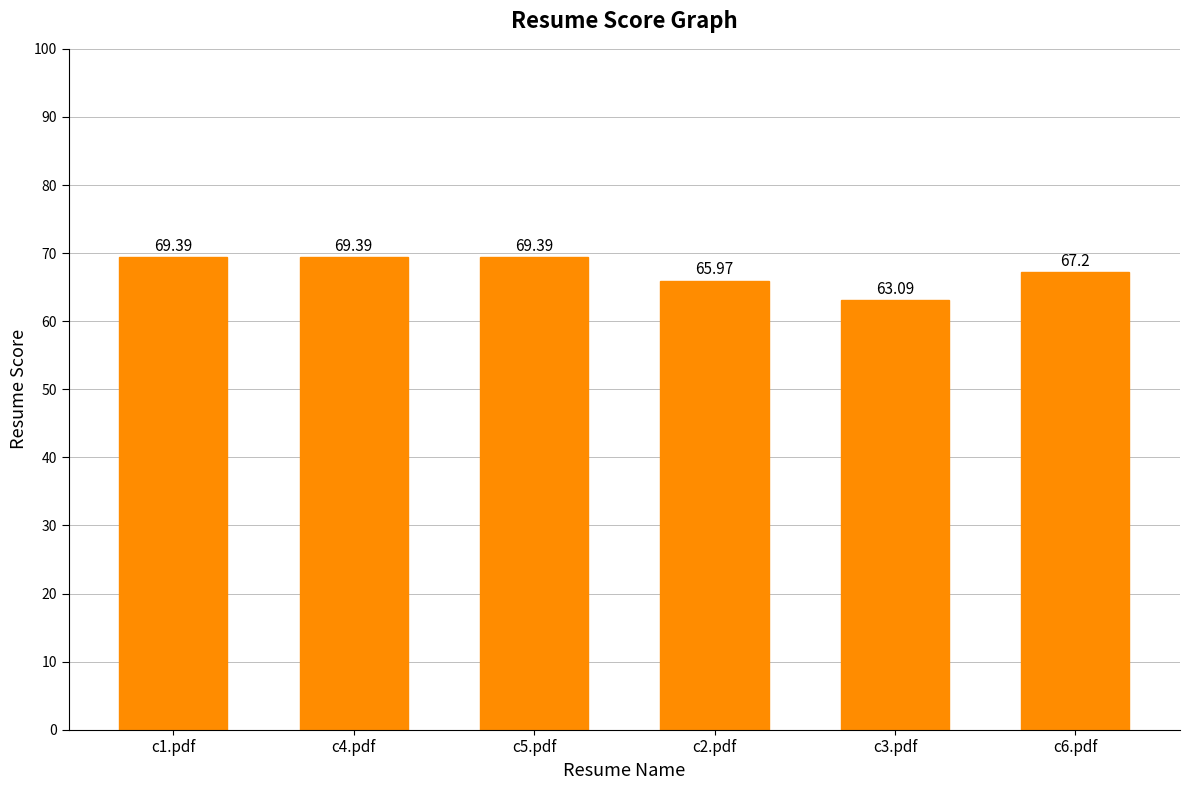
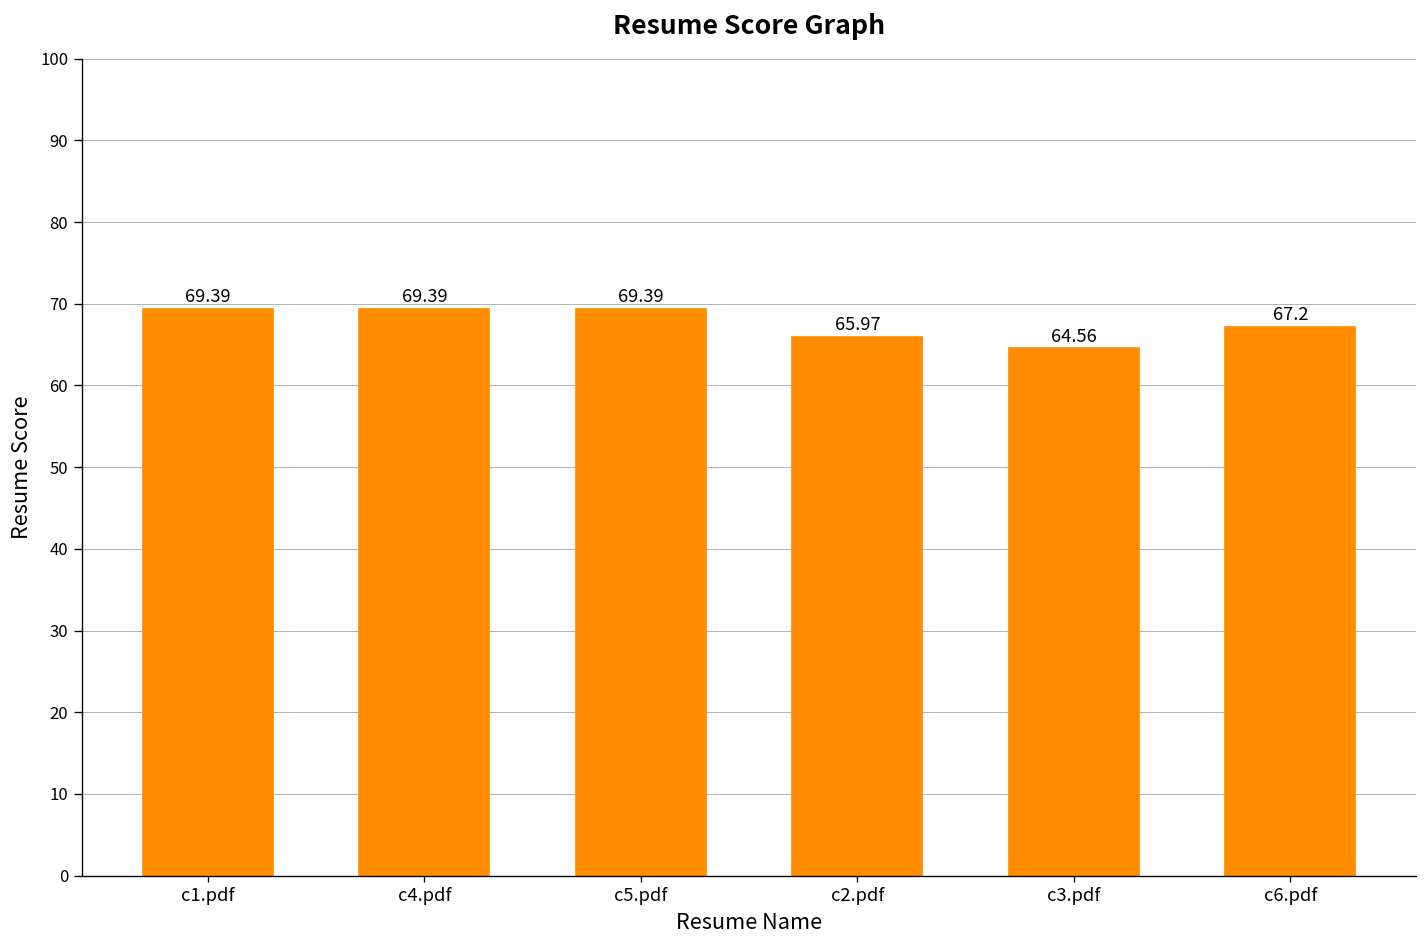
c3.pdf: 63.09 -> 64.56
